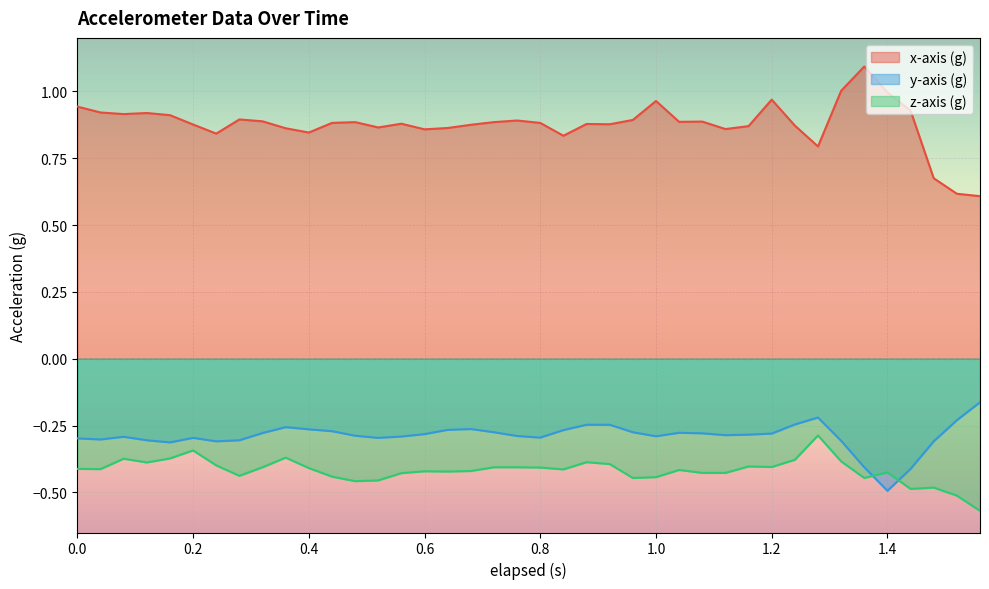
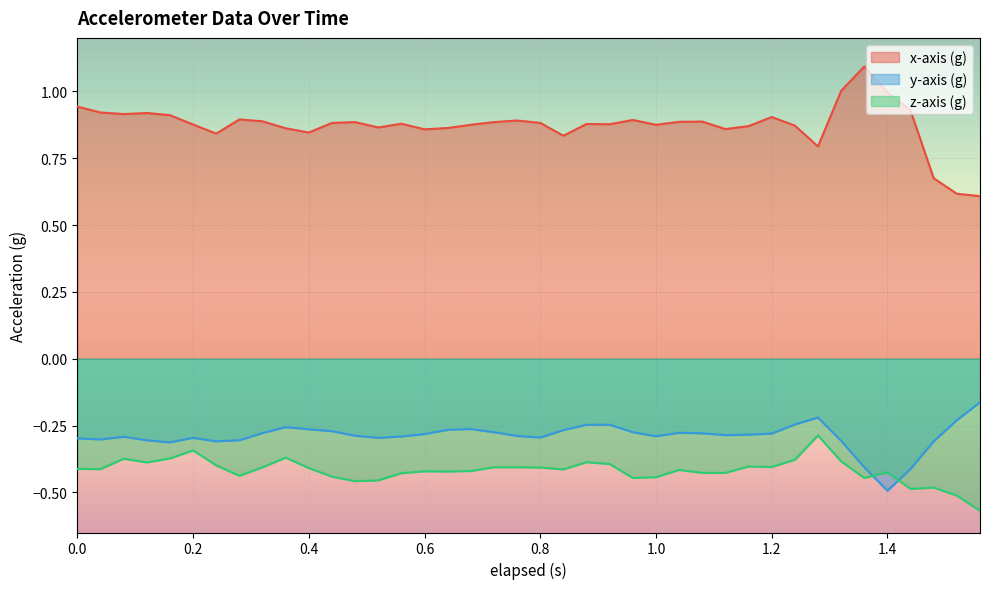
x-axis (g), 1.0: 0.96 -> 0.88
x-axis (g), 1.2: 0.97 -> 0.90
